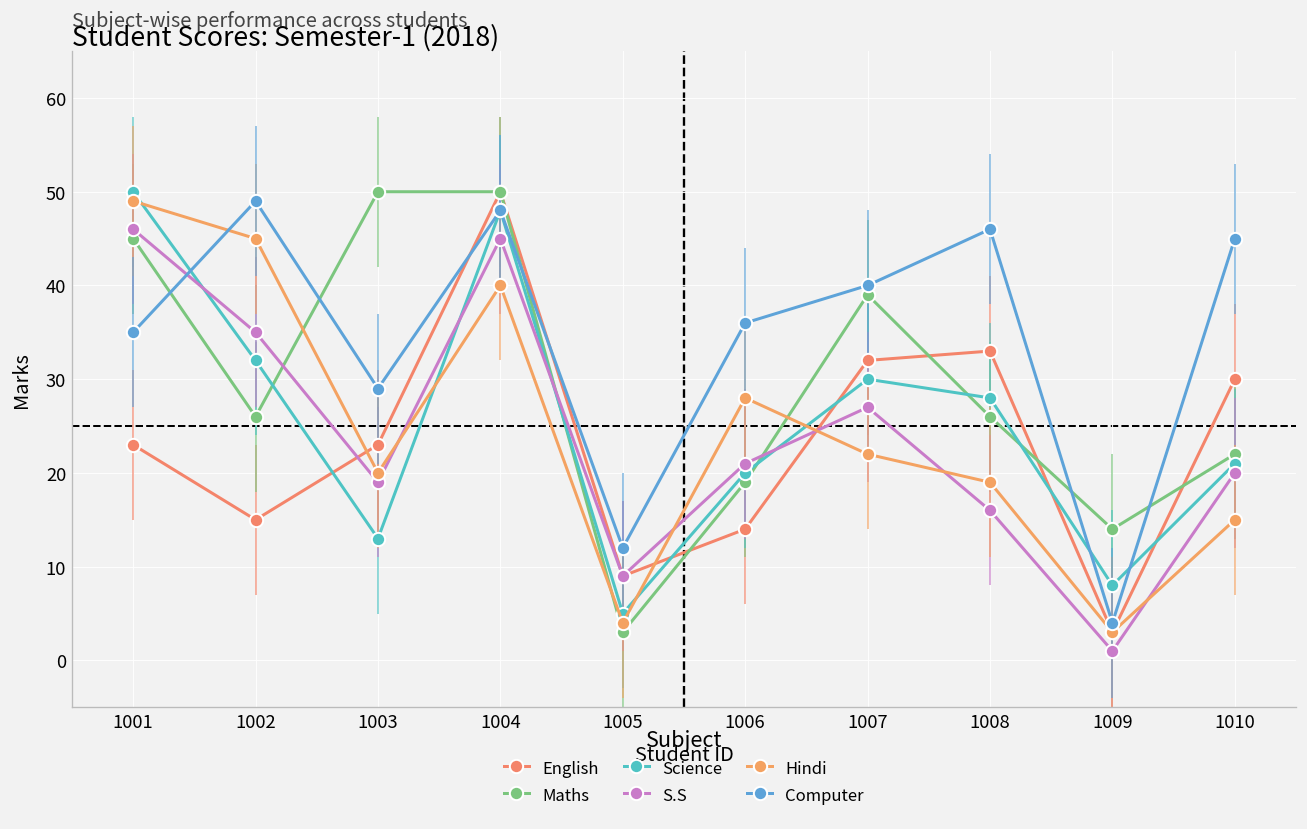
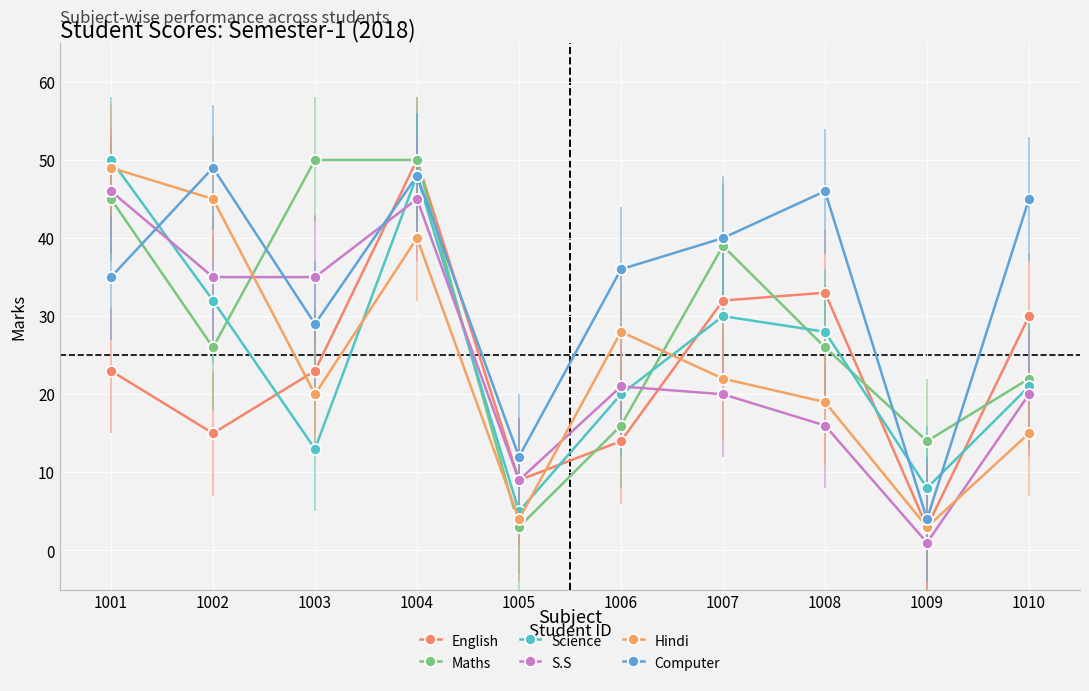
S.S, 1003: 19 -> 35
Maths, 1006: 19 -> 16
S.S, 1007: 27 -> 20
